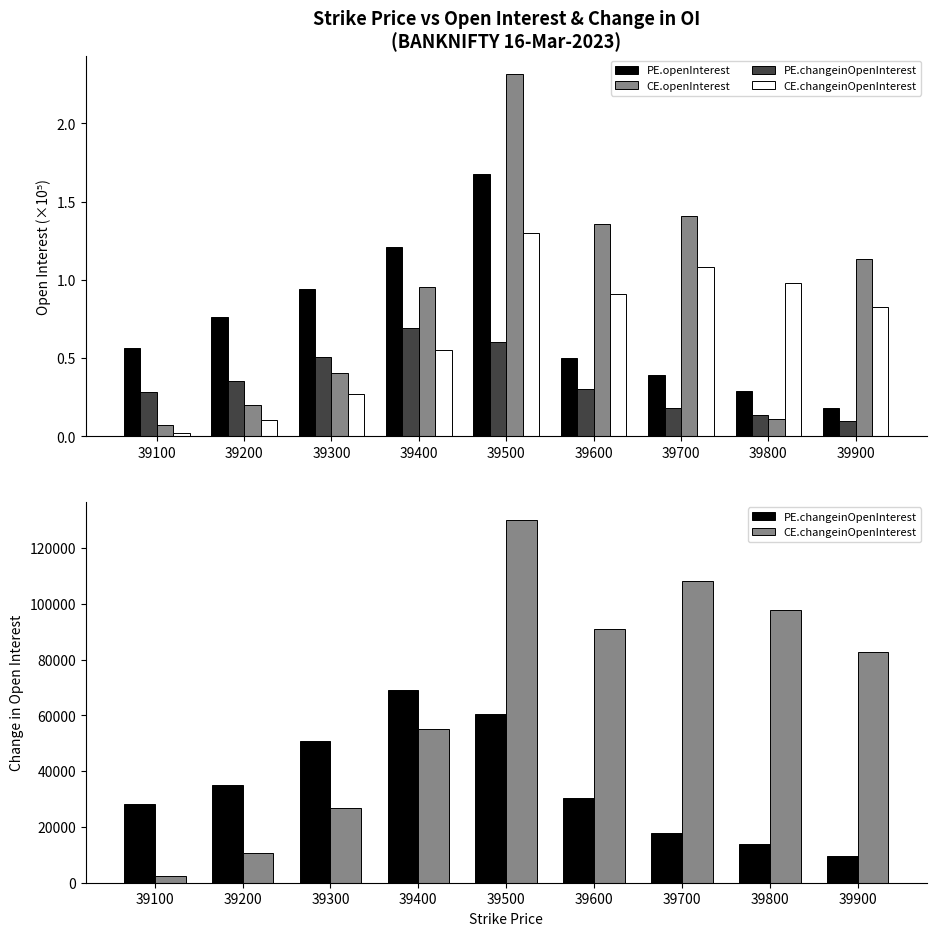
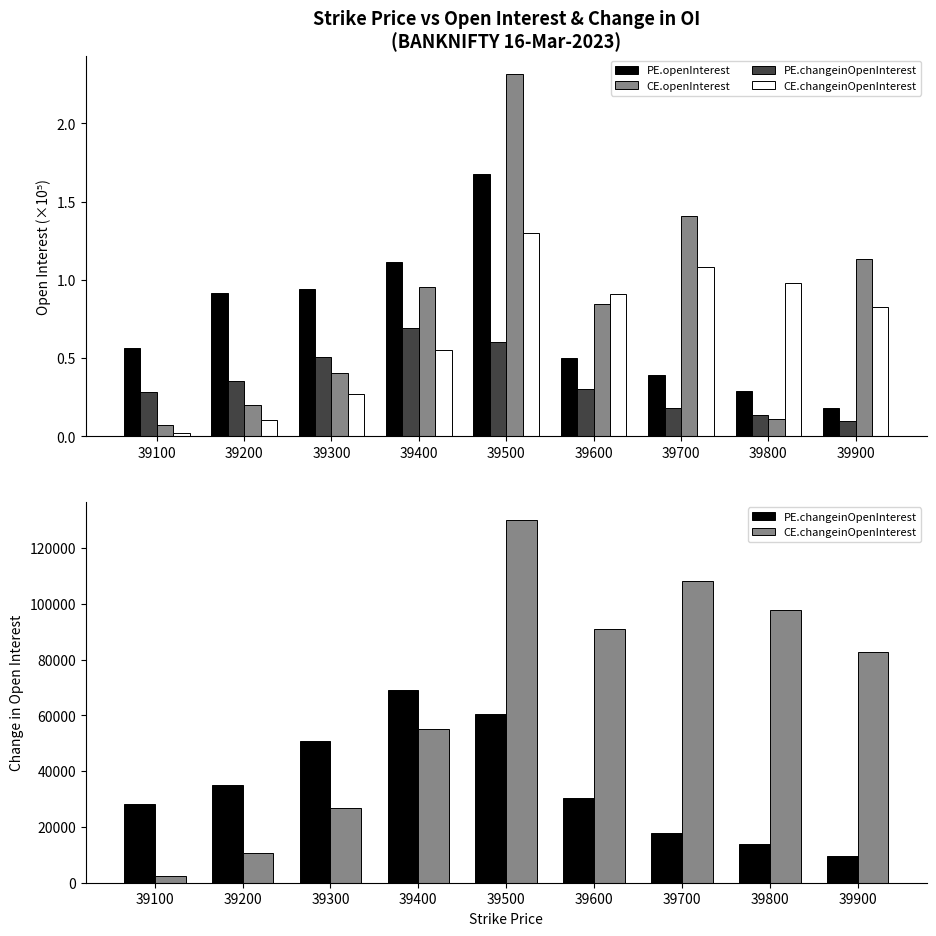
Strike Price vs Open Interest & Change in OI (BANKNIFTY 16-Mar-2023), PE.openInterest, 39200: 0.76 -> 0.92
Strike Price vs Open Interest & Change in OI (BANKNIFTY 16-Mar-2023), PE.openInterest, 39400: 1.21 -> 1.11
Strike Price vs Open Interest & Change in OI (BANKNIFTY 16-Mar-2023), CE.openInterest, 39600: 1.36 -> 0.85
